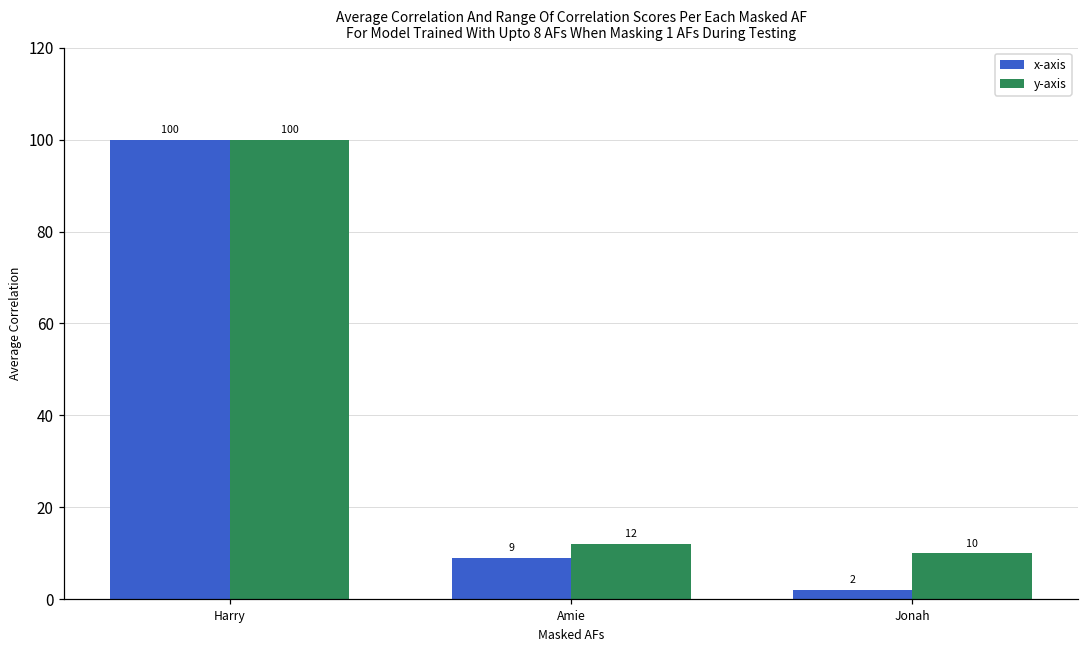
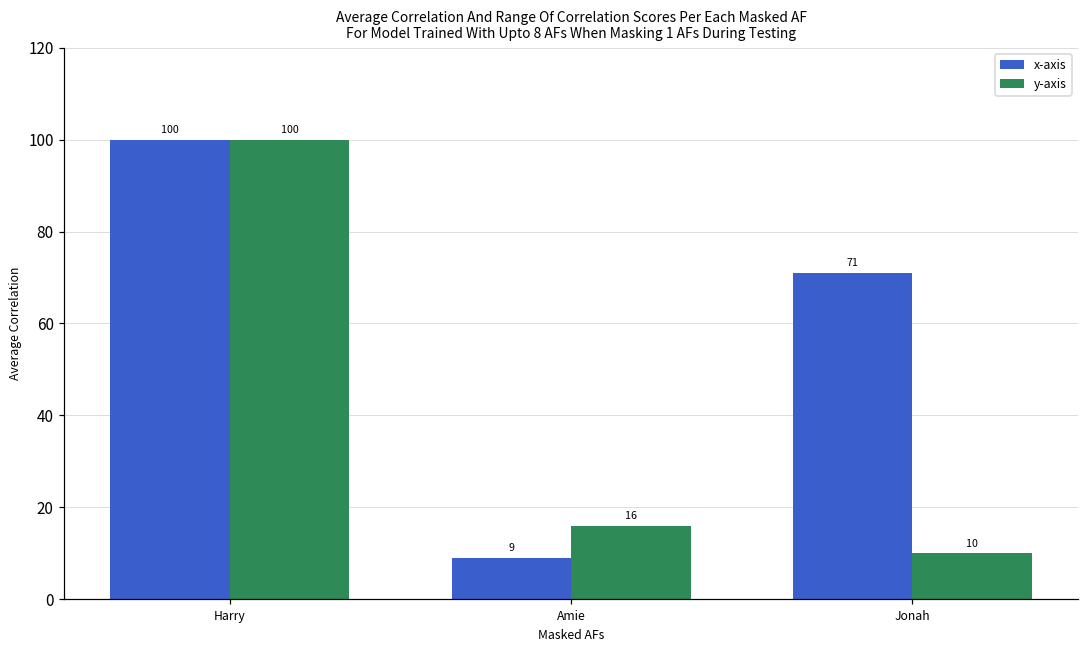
y-axis, Amie: 12 -> 16
x-axis, Jonah: 2 -> 71
